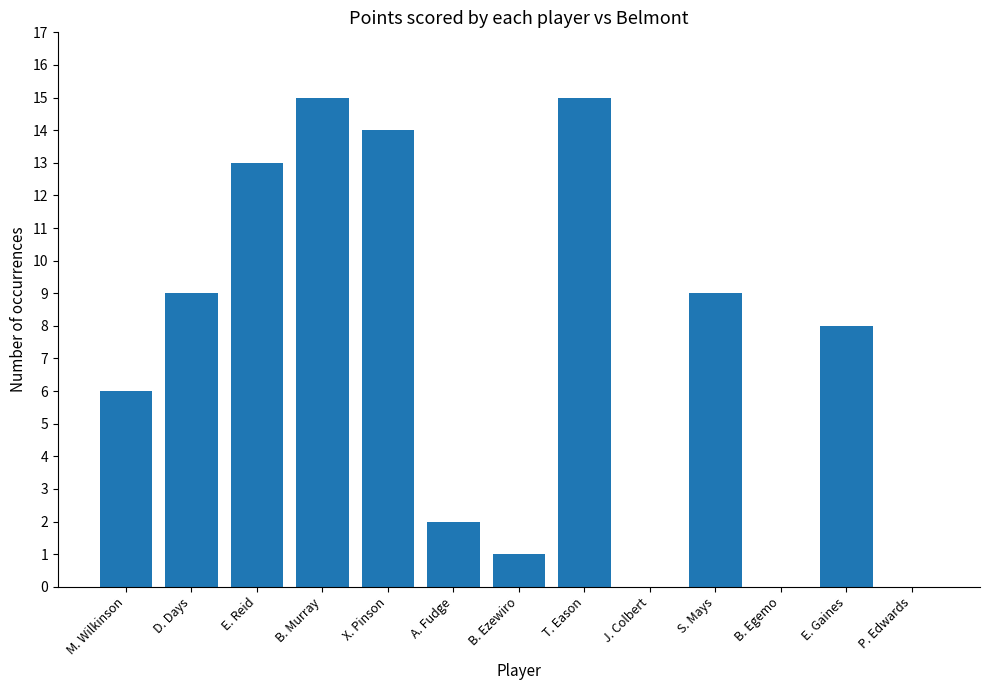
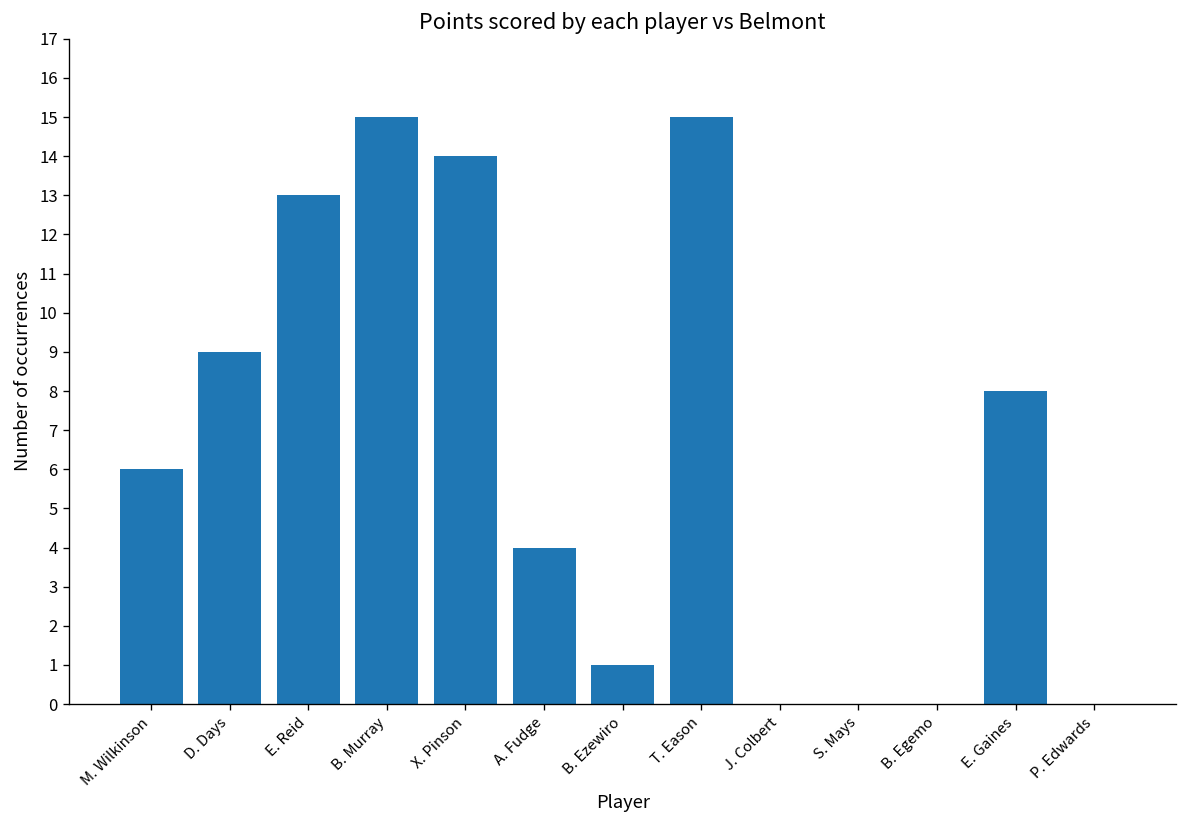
A. Fudge: 2 -> 4
S. Mays: 9 -> 0
